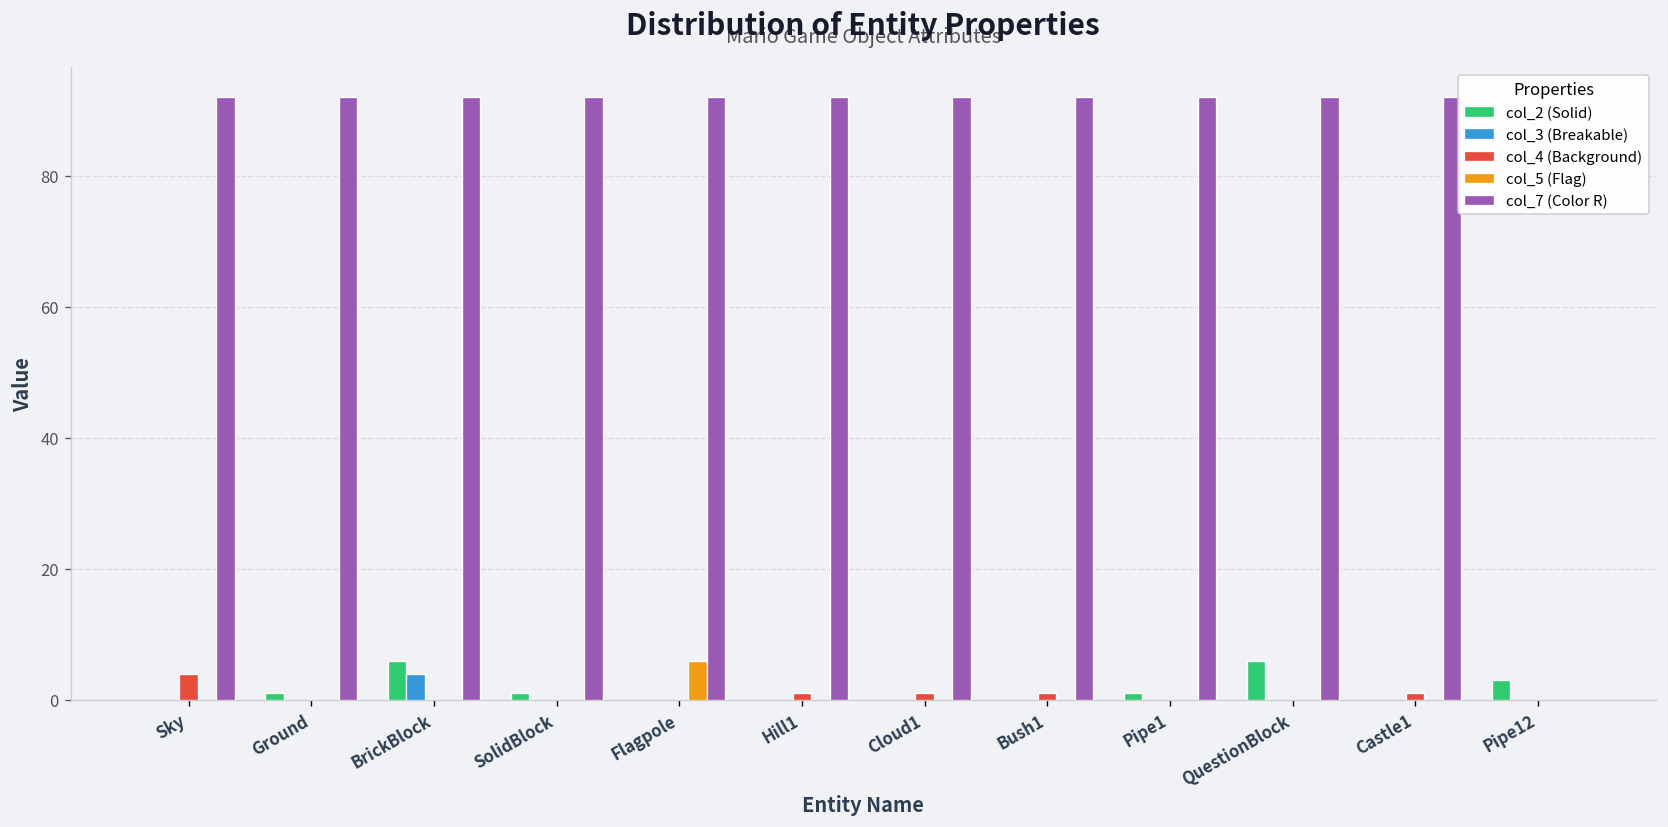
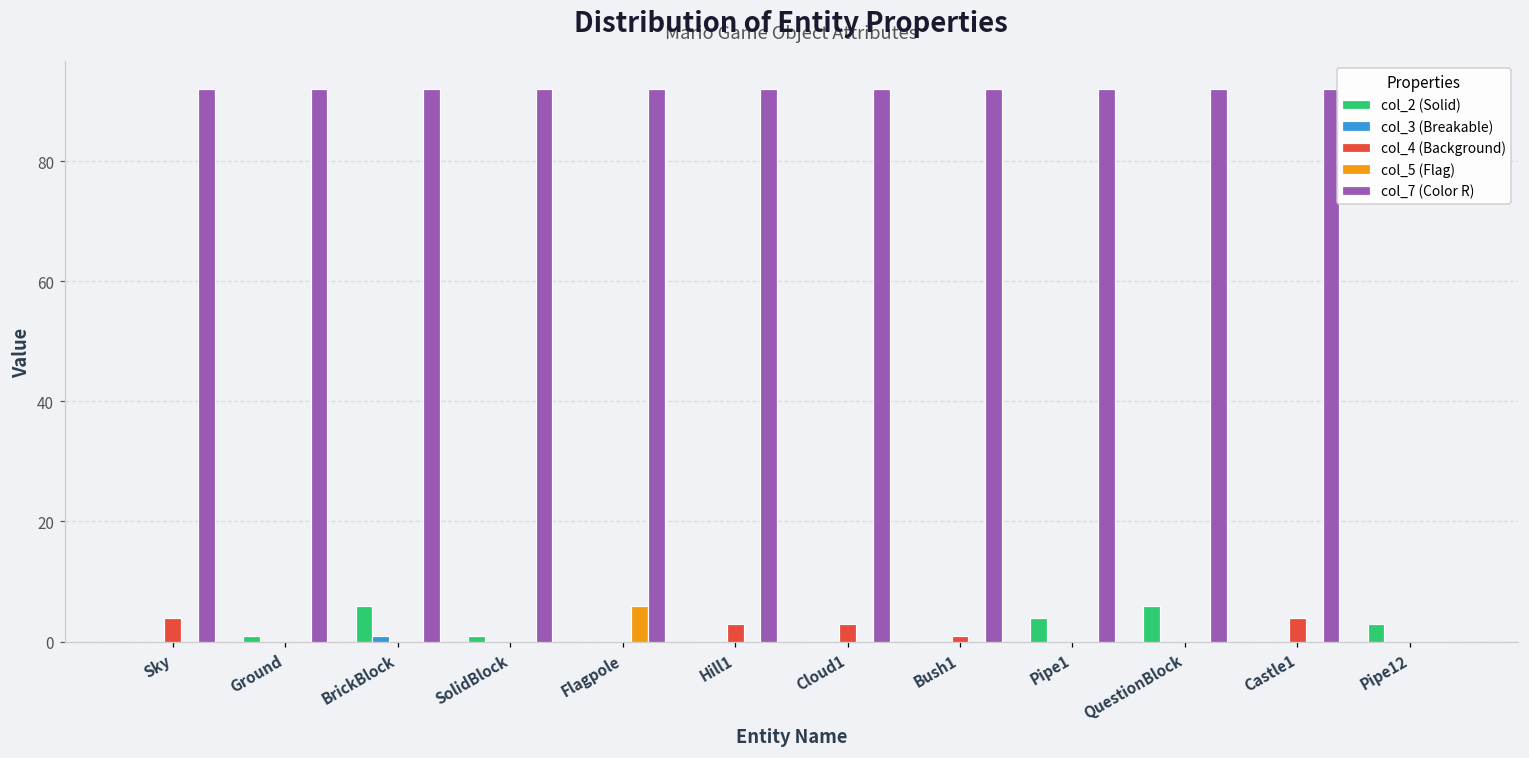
col_3 (Breakable), BrickBlock: 4 -> 1
col_4 (Background), Hill1: 1 -> 3
col_4 (Background), Cloud1: 1 -> 3
col_2 (Solid), Pipe1: 1 -> 4
col_4 (Background), Castle1: 1 -> 4
